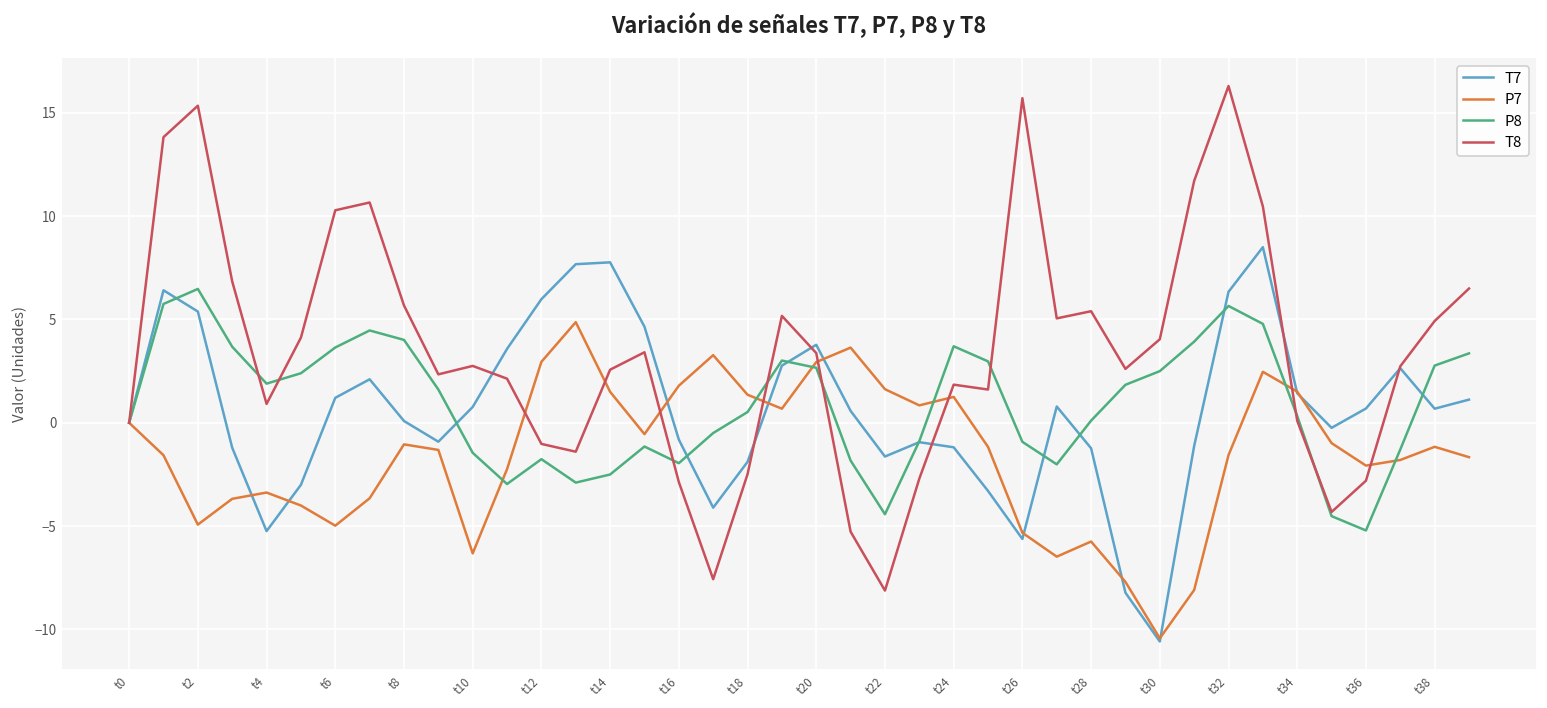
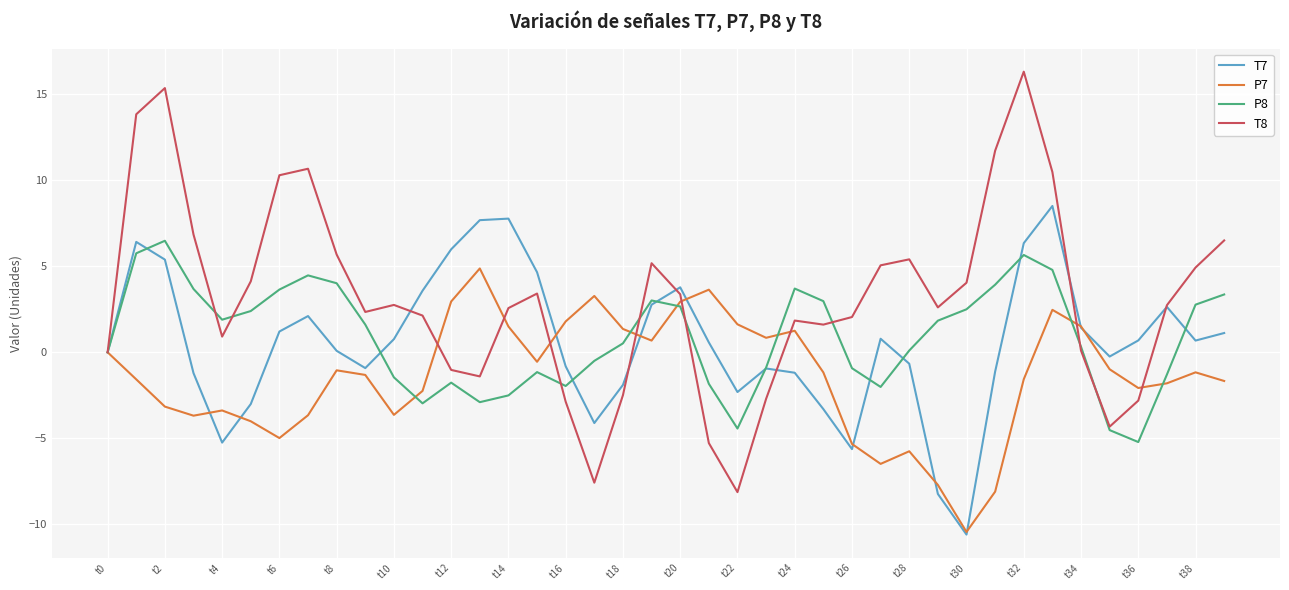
P7, t2: -4.9 -> -3.2
P7, t10: -6.3 -> -3.6
T7, t22: -1.6 -> -2.3
T8, t26: 15.7 -> 2.0
T7, t28: -1.2 -> -0.7
